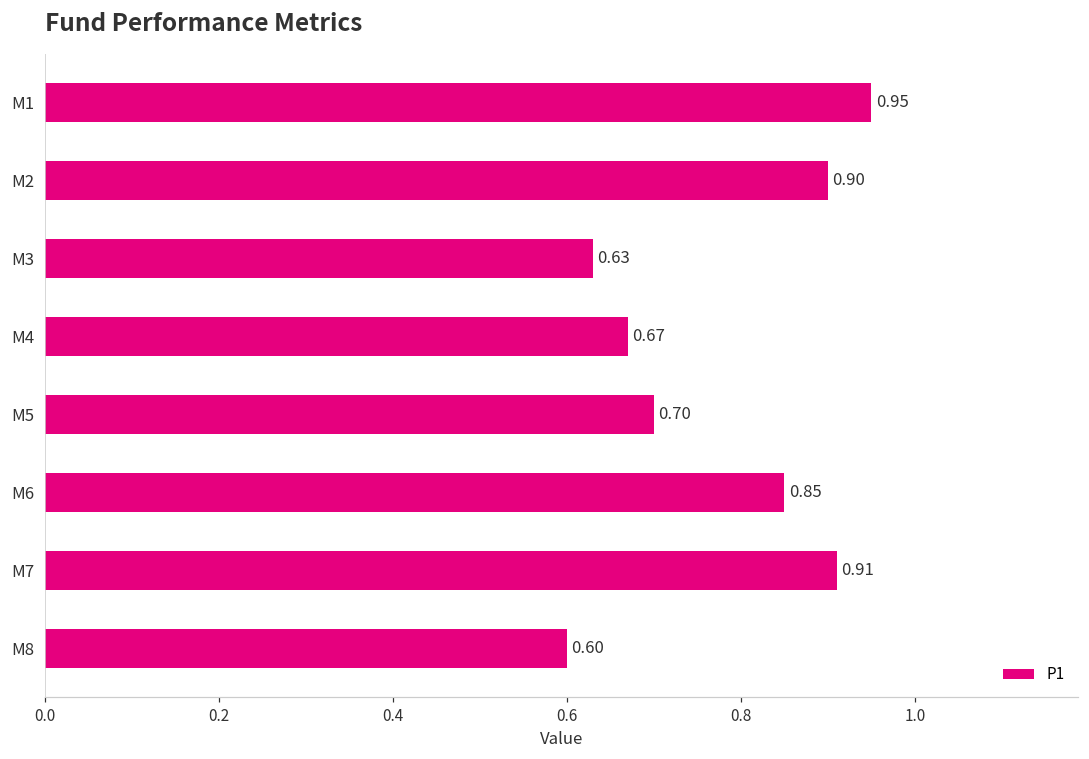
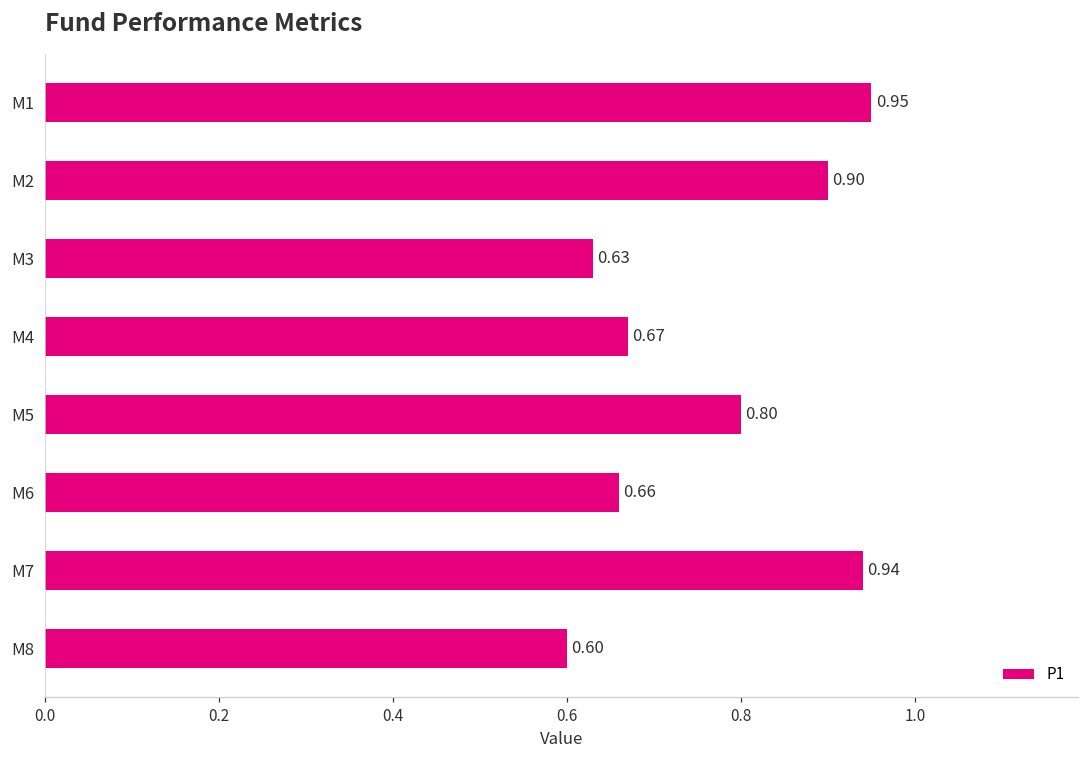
M5: 0.70 -> 0.80
M6: 0.85 -> 0.66
M7: 0.91 -> 0.94
